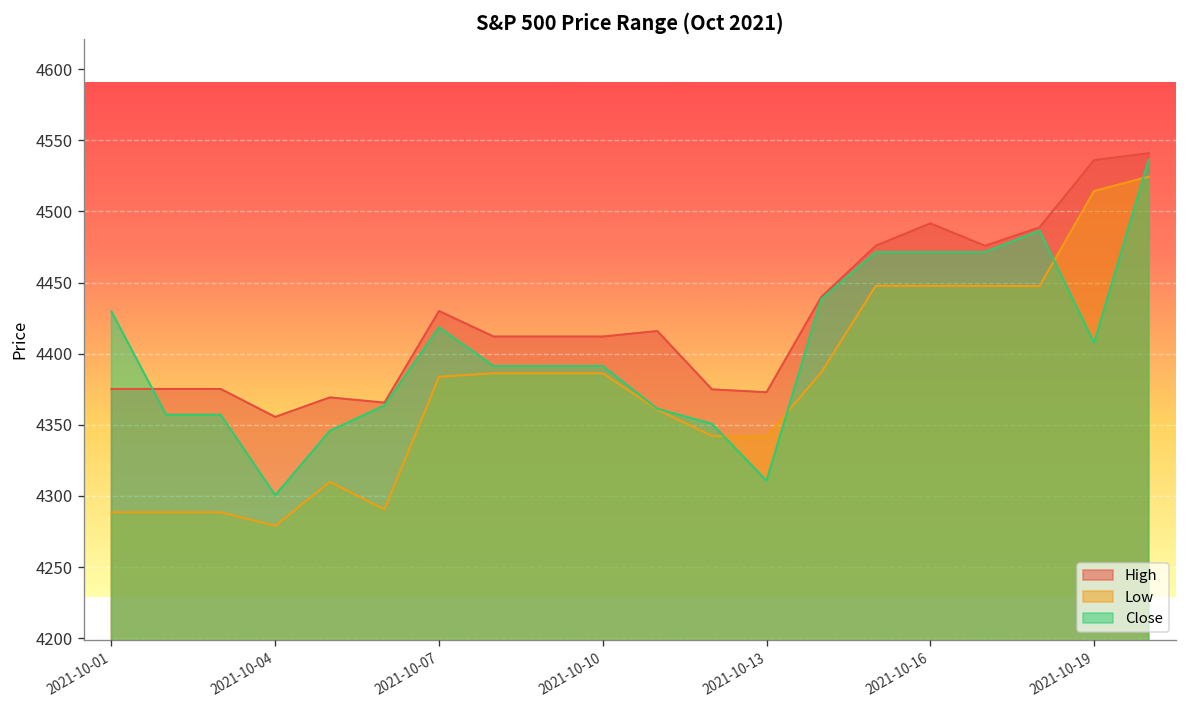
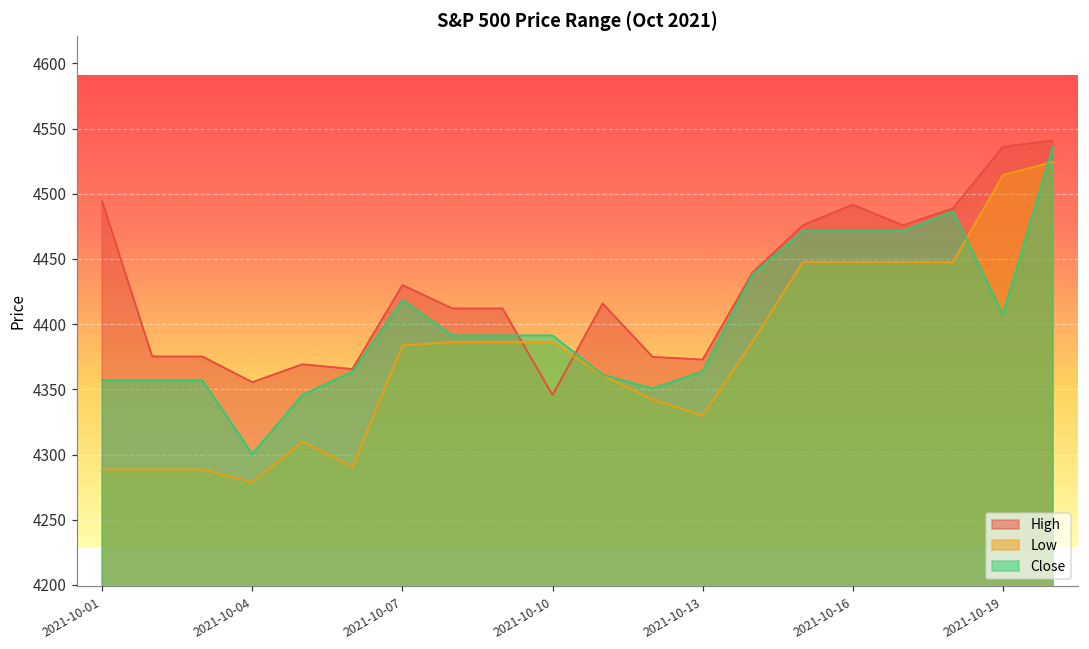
High, 2021-10-01: 4375 -> 4494
Close, 2021-10-01: 4430 -> 4357
High, 2021-10-10: 4412 -> 4346
Low, 2021-10-13: 4342 -> 4330
Close, 2021-10-13: 4311 -> 4364
